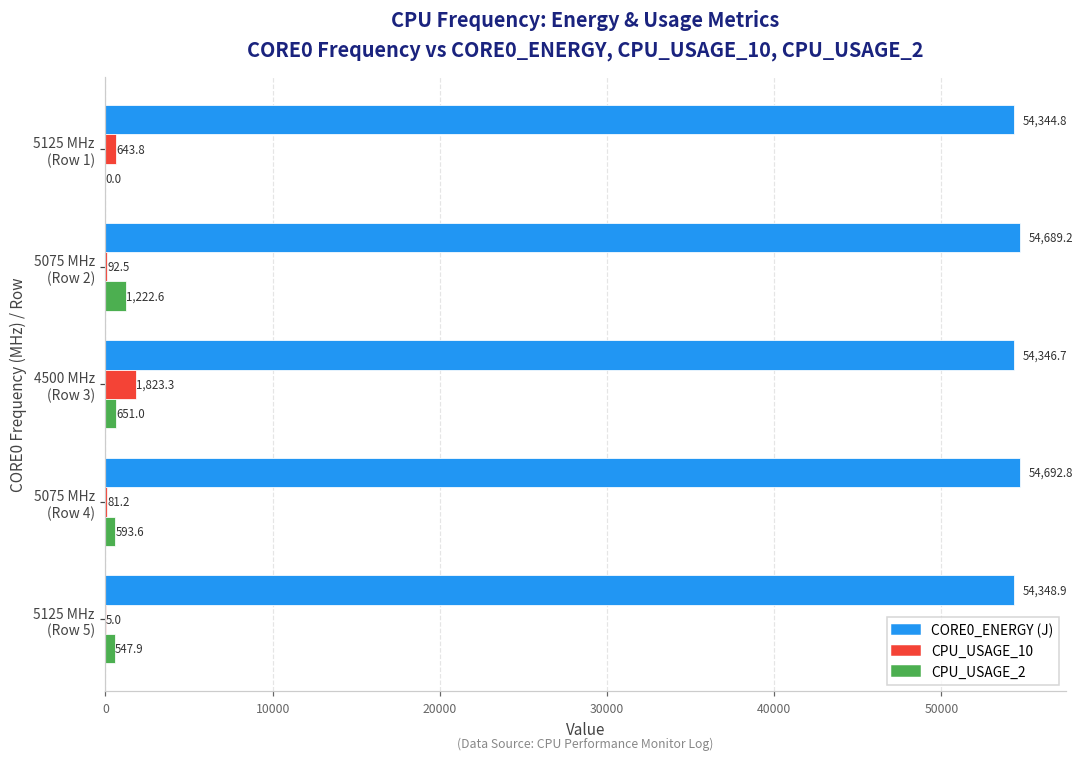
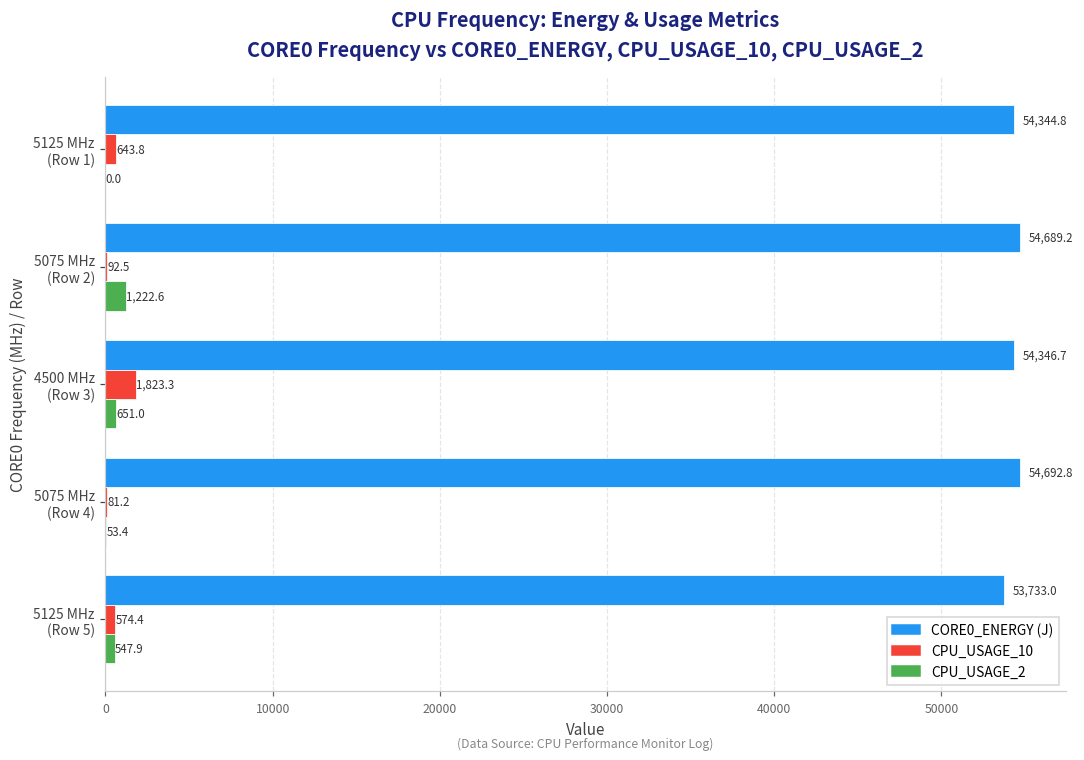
CPU_USAGE_2, 5075 MHz (Row 4): 593.6 -> 53.4
CORE0_ENERGY (J), 5125 MHz (Row 5): 54,348.9 -> 53,733.0
CPU_USAGE_10, 5125 MHz (Row 5): 5.0 -> 574.4
